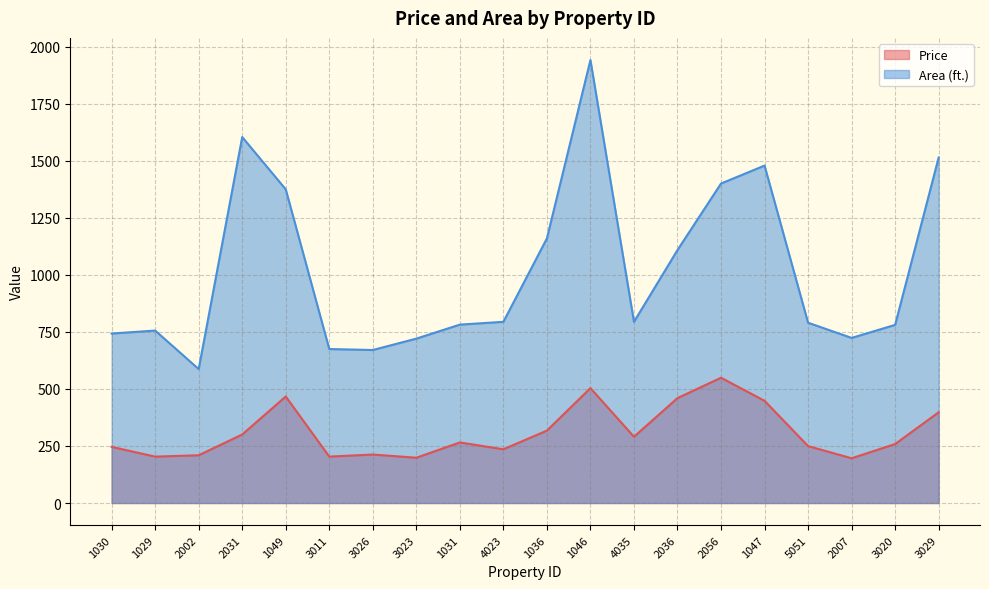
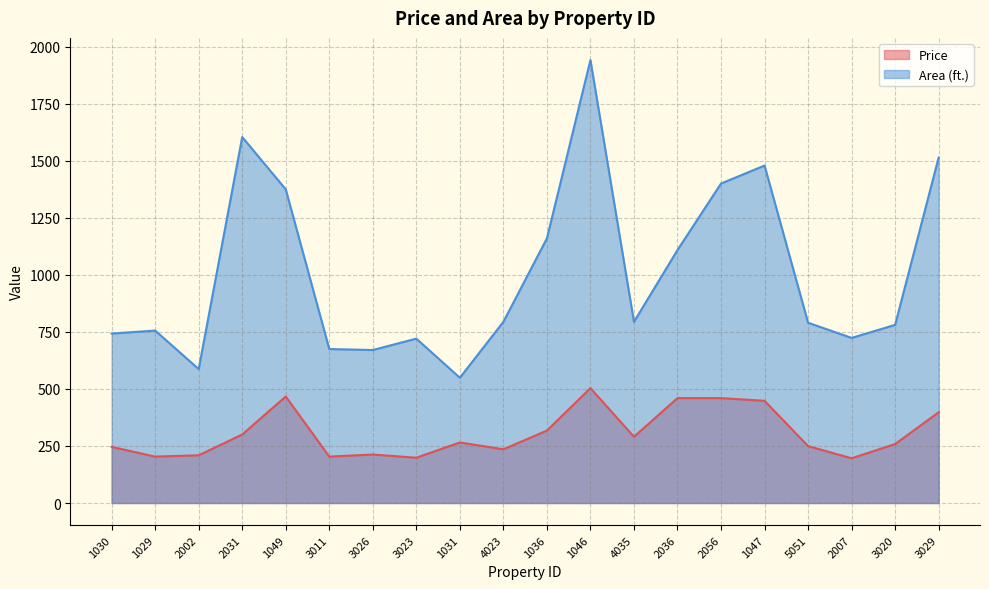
Area (ft.), 1031: 780 -> 550
Price, 2056: 550 -> 460
